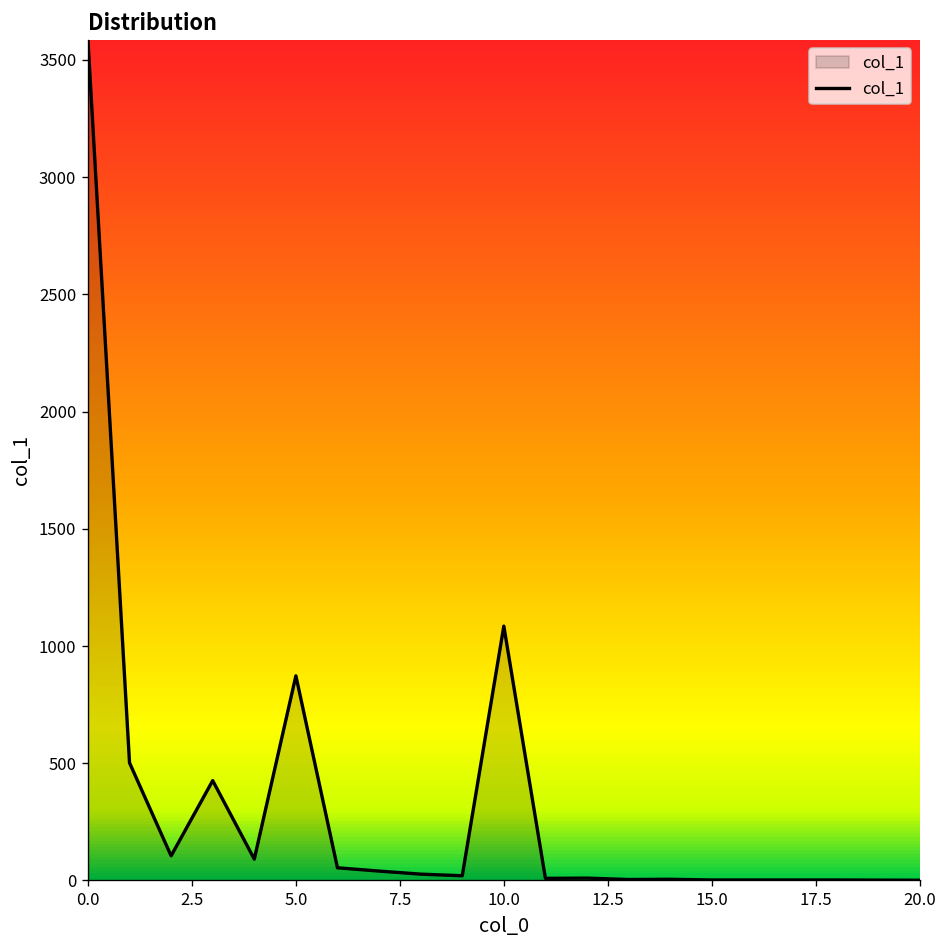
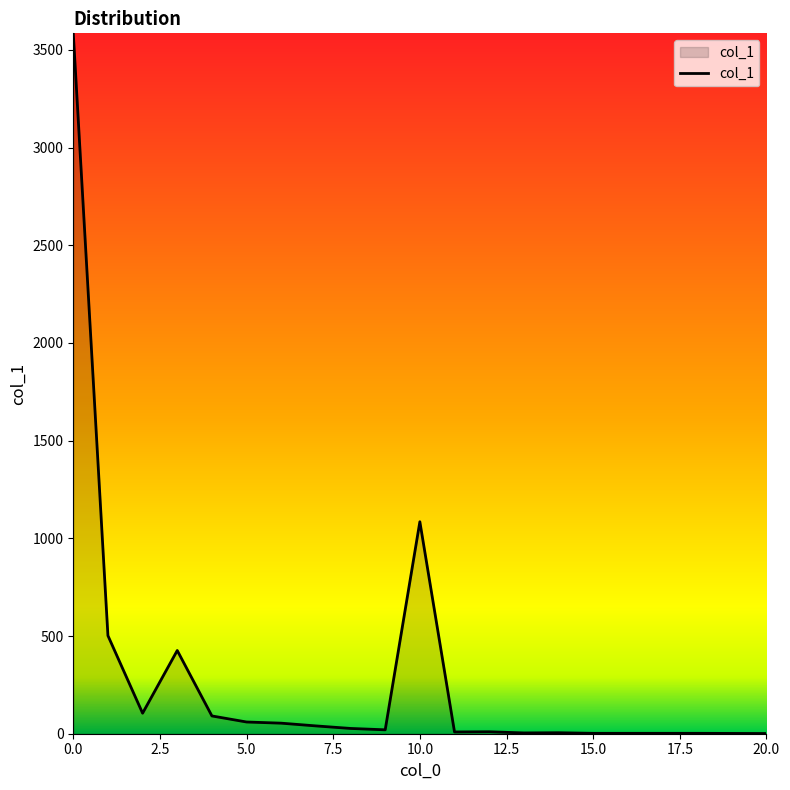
5.0: 870 -> 60
